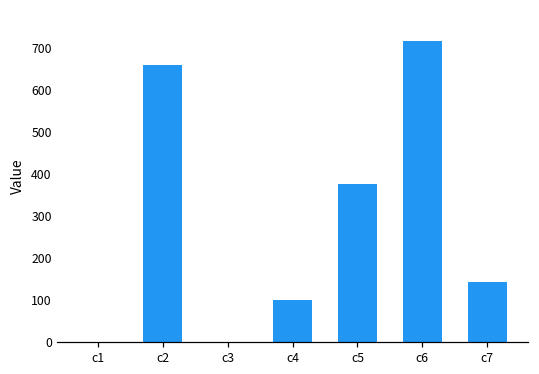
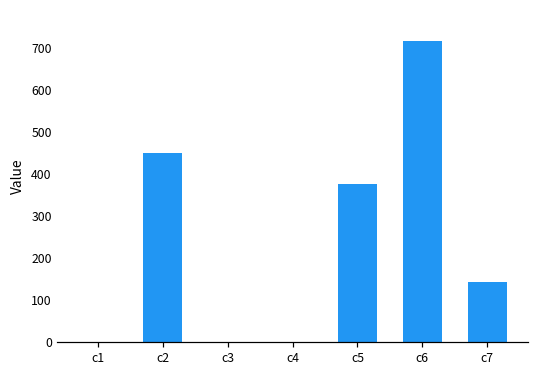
c2: 660 -> 450
c4: 100 -> 0
